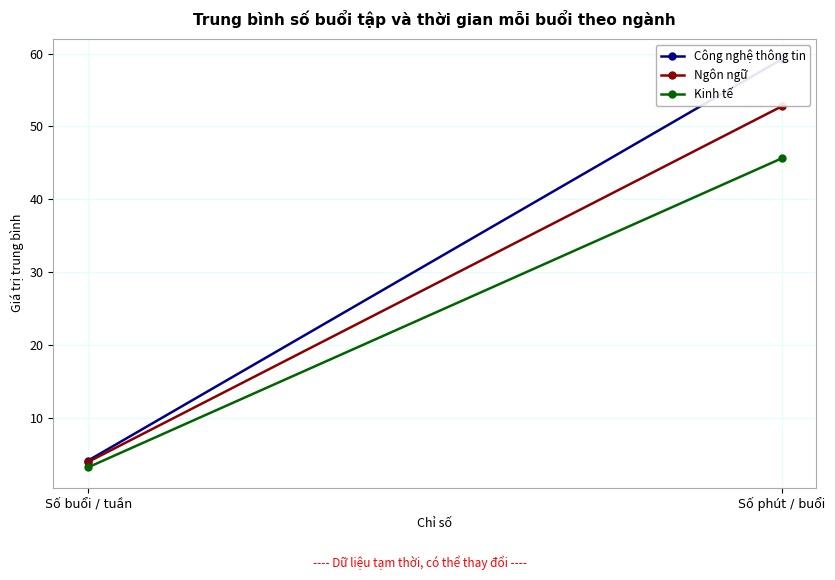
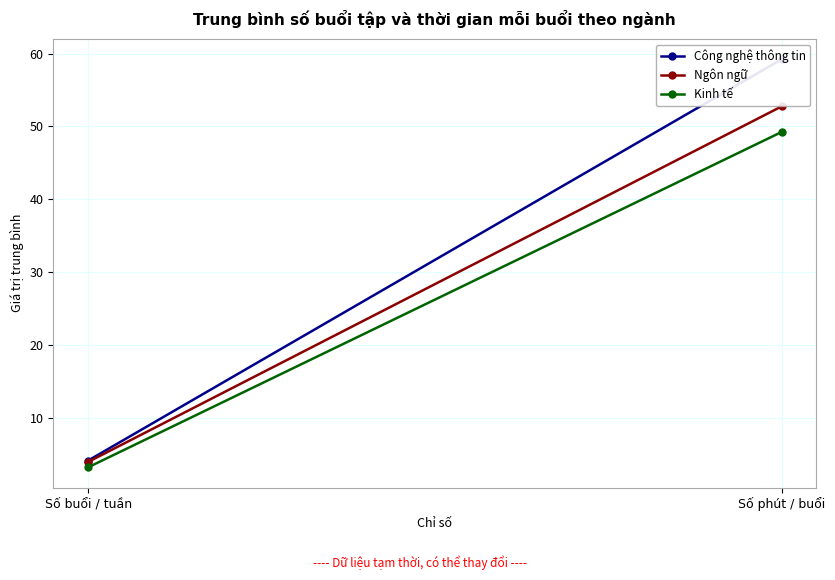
Kinh tế, Số phút / buổi: 46 -> 49
